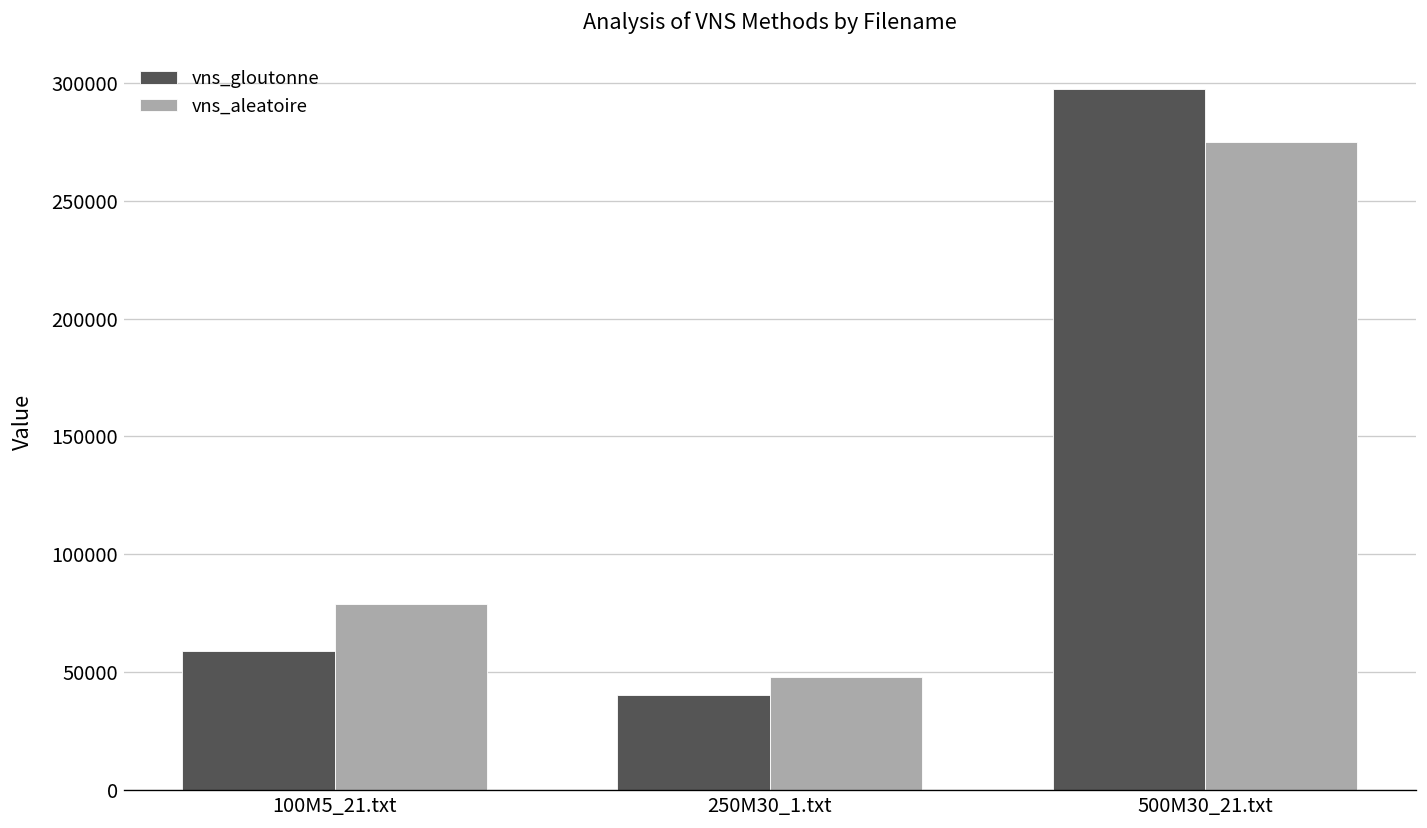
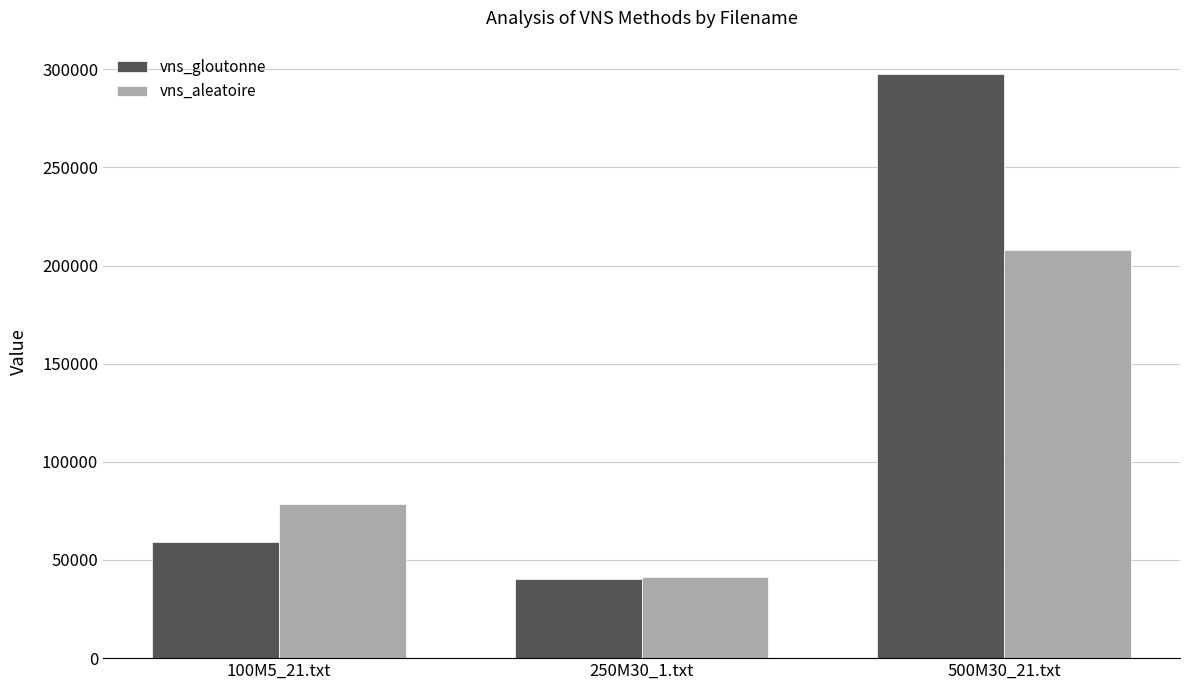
vns_aleatoire, 250M30_1.txt: 48000 -> 41000
vns_aleatoire, 500M30_21.txt: 275000 -> 208000
